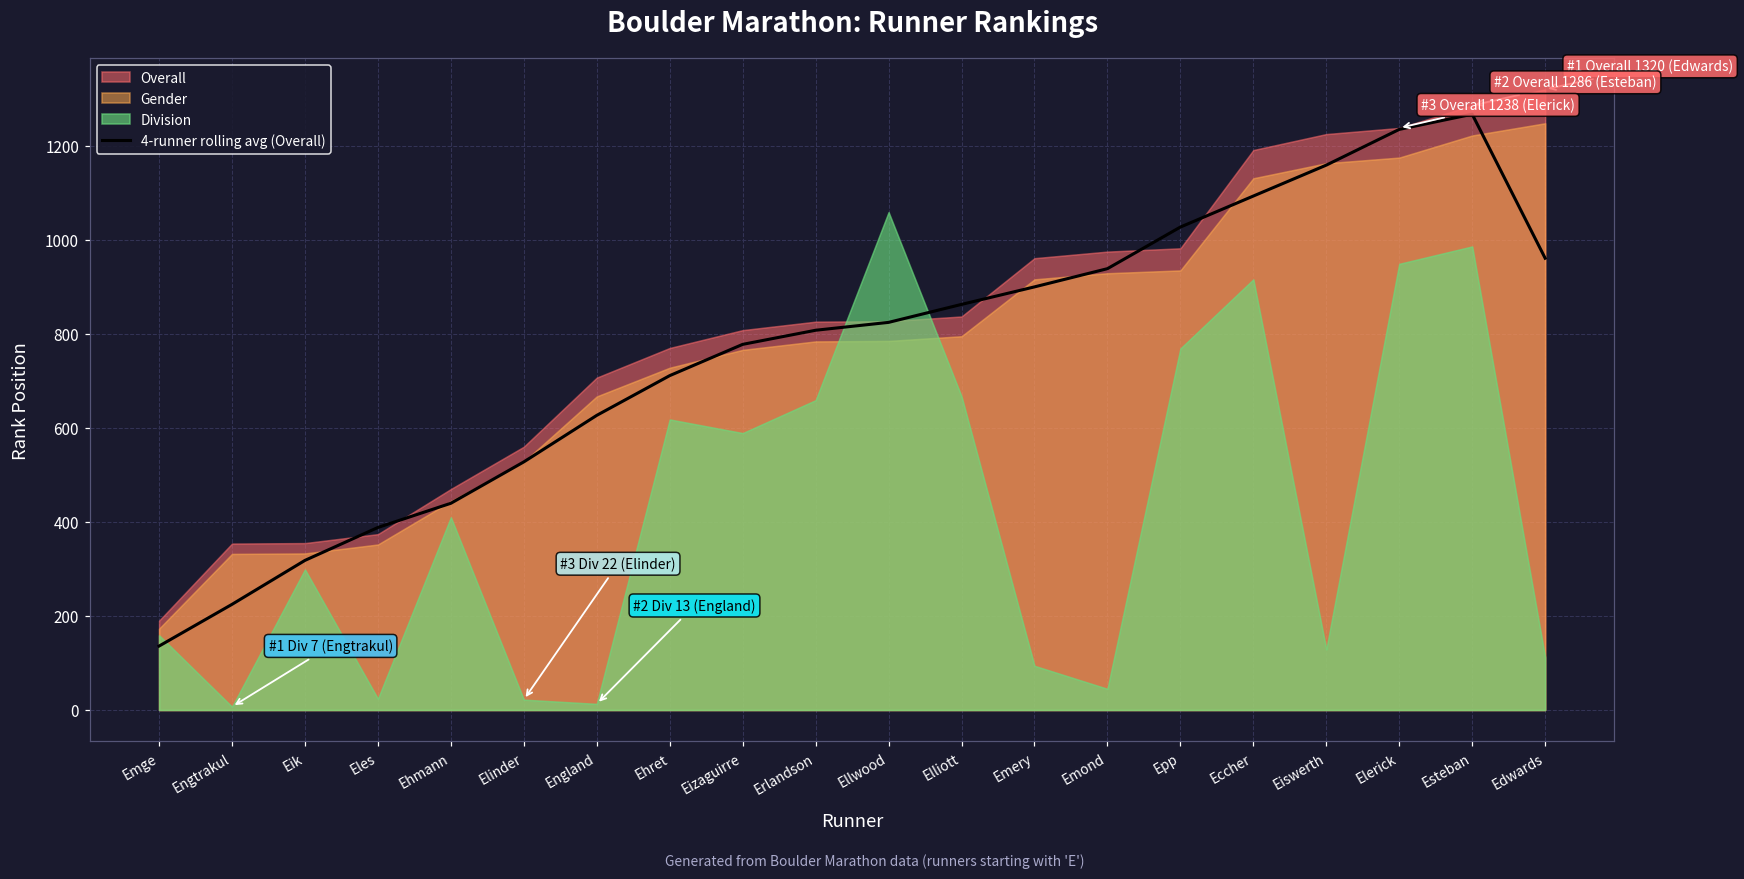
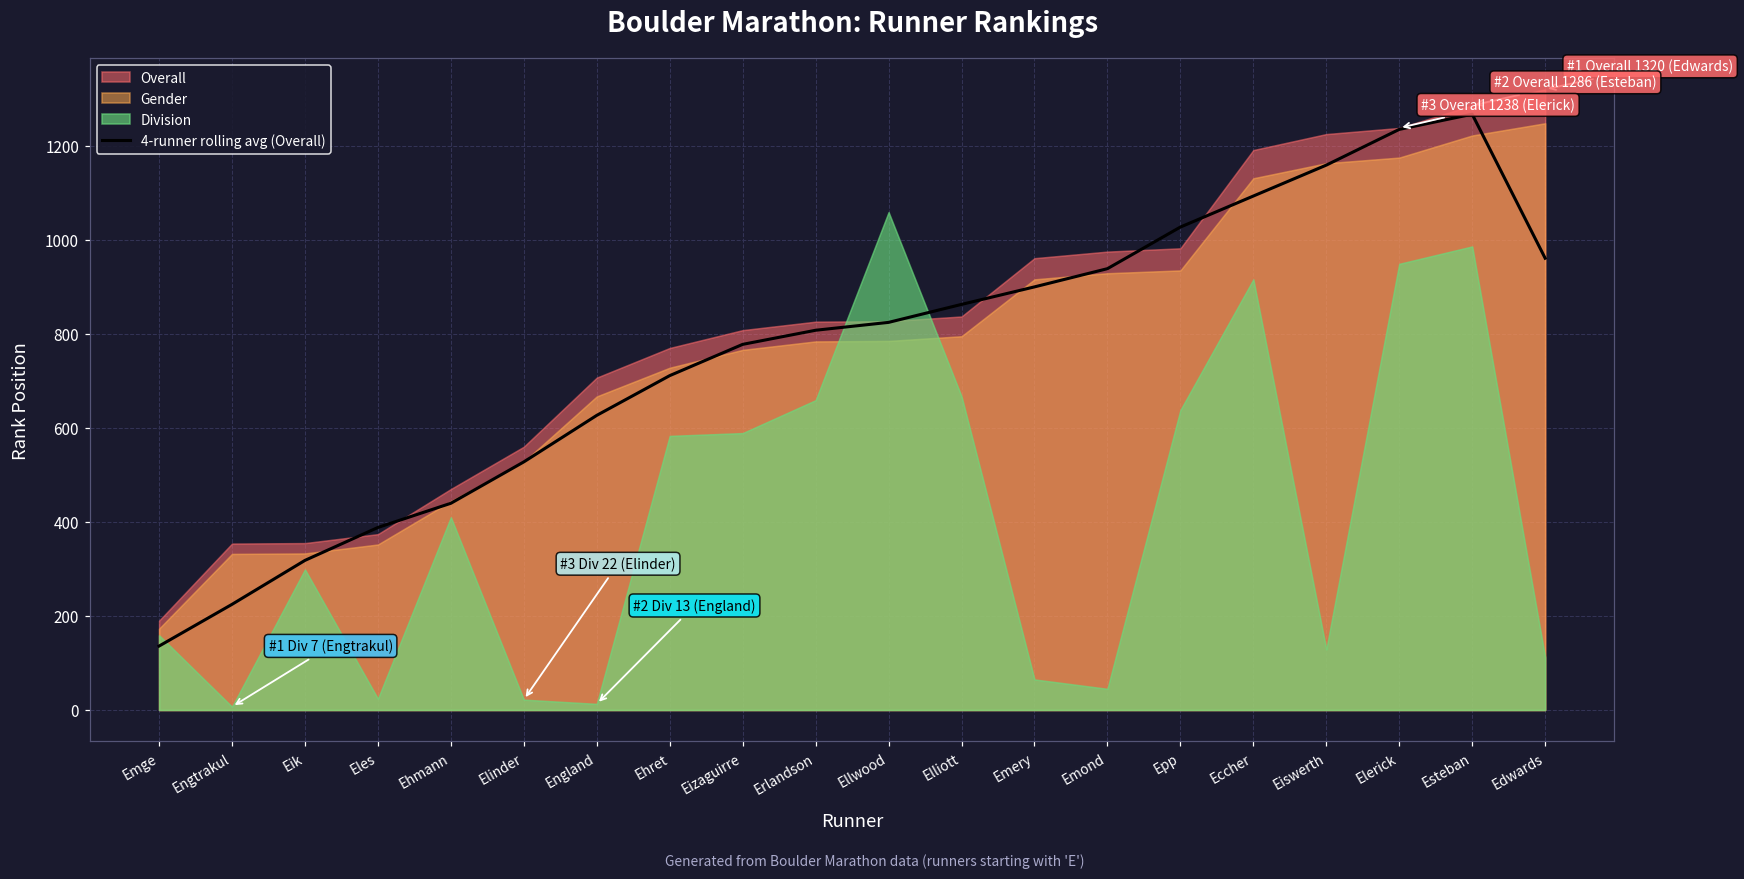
Division, Ehret: 620 -> 580
Division, Emery: 90 -> 70
Division, Epp: 770 -> 640
